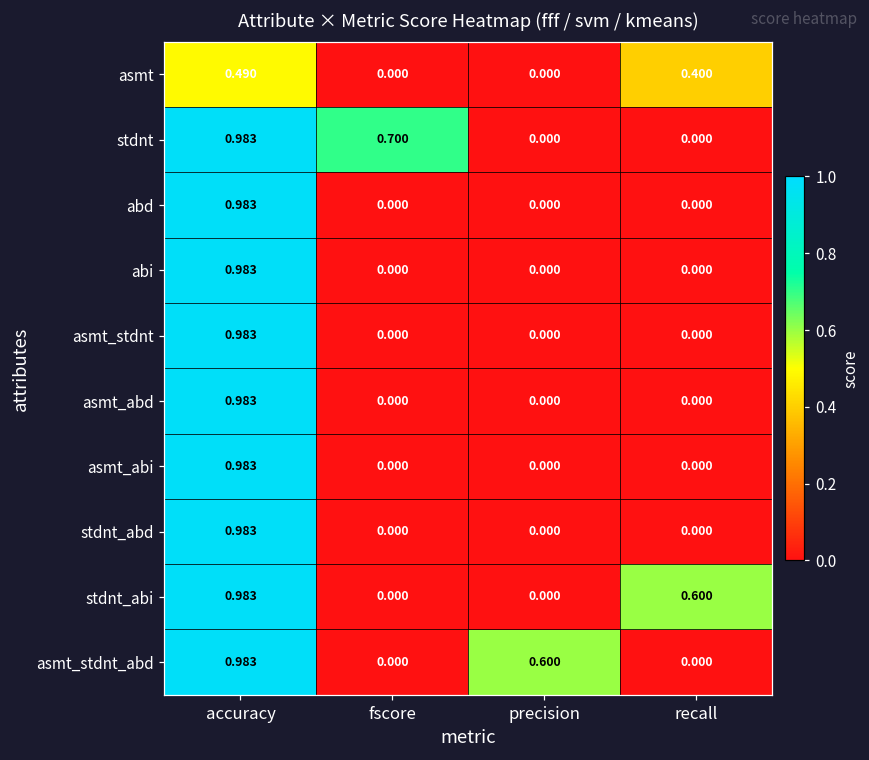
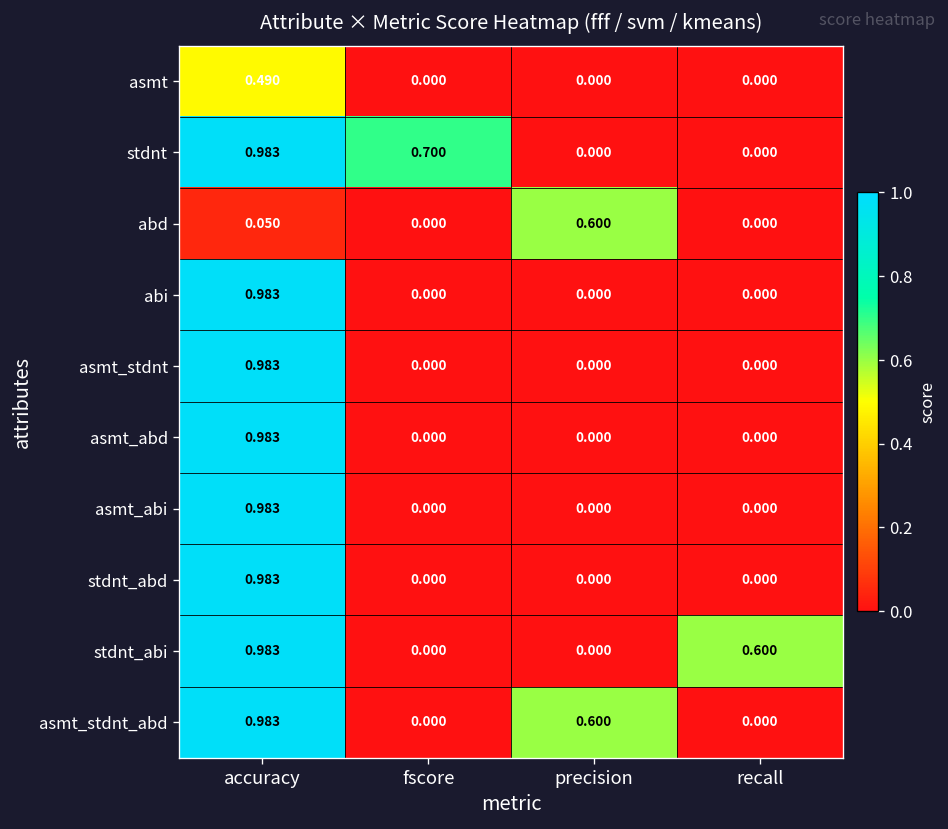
asmt, recall: 0.400 -> 0.000
abd, accuracy: 0.983 -> 0.050
abd, precision: 0.000 -> 0.600
